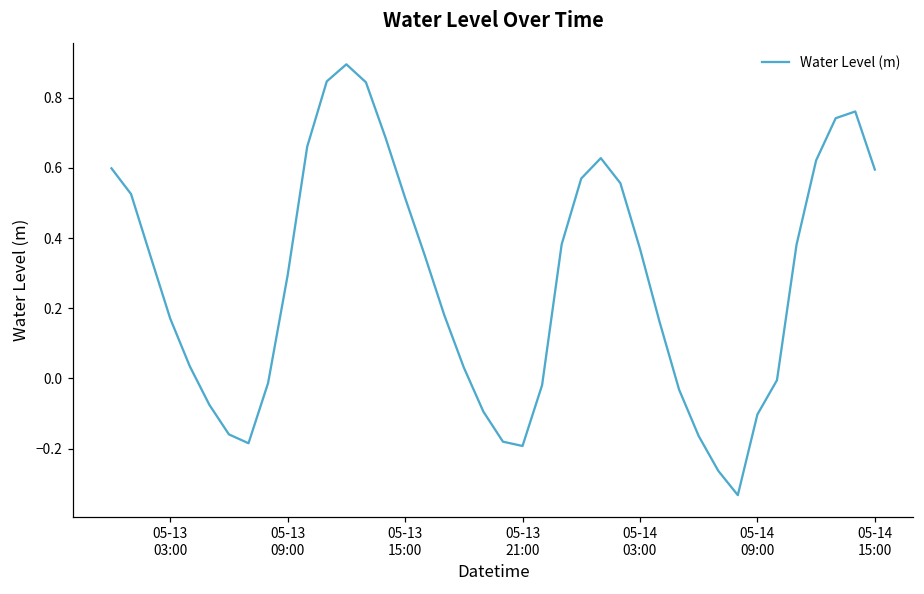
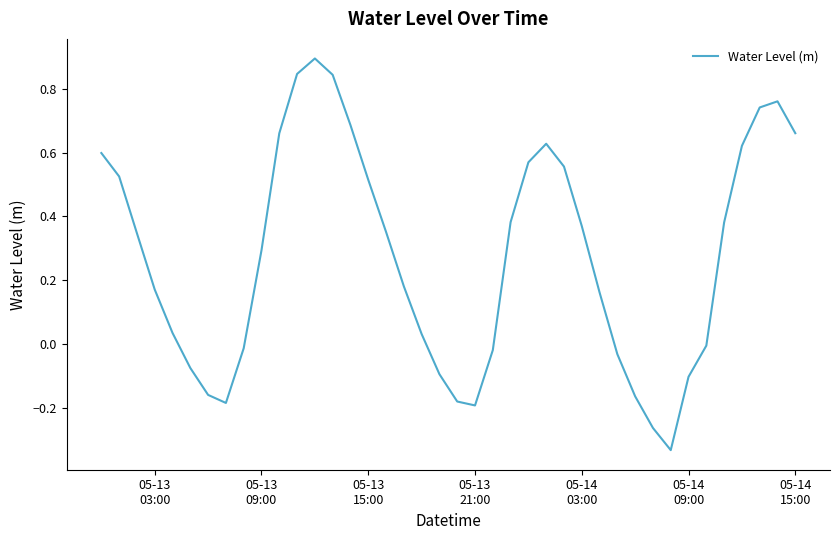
05-14 15:00: 0.60 -> 0.66
